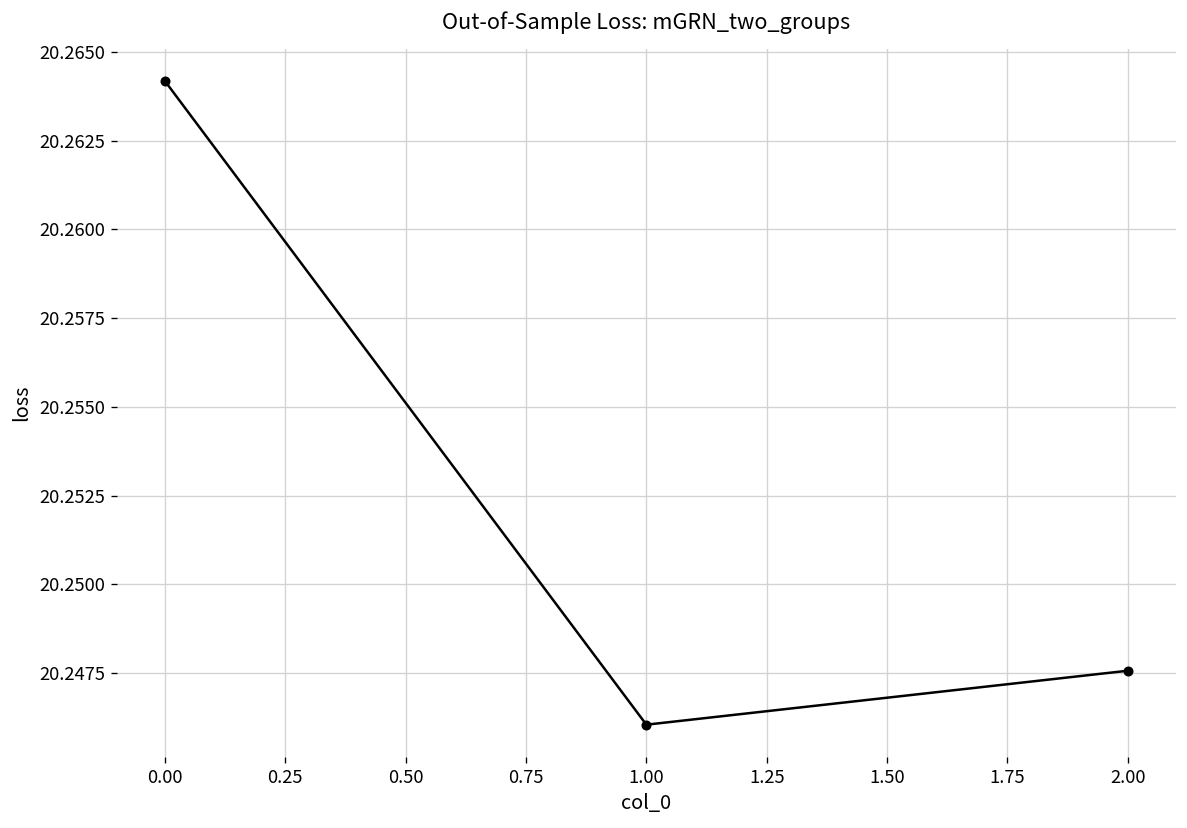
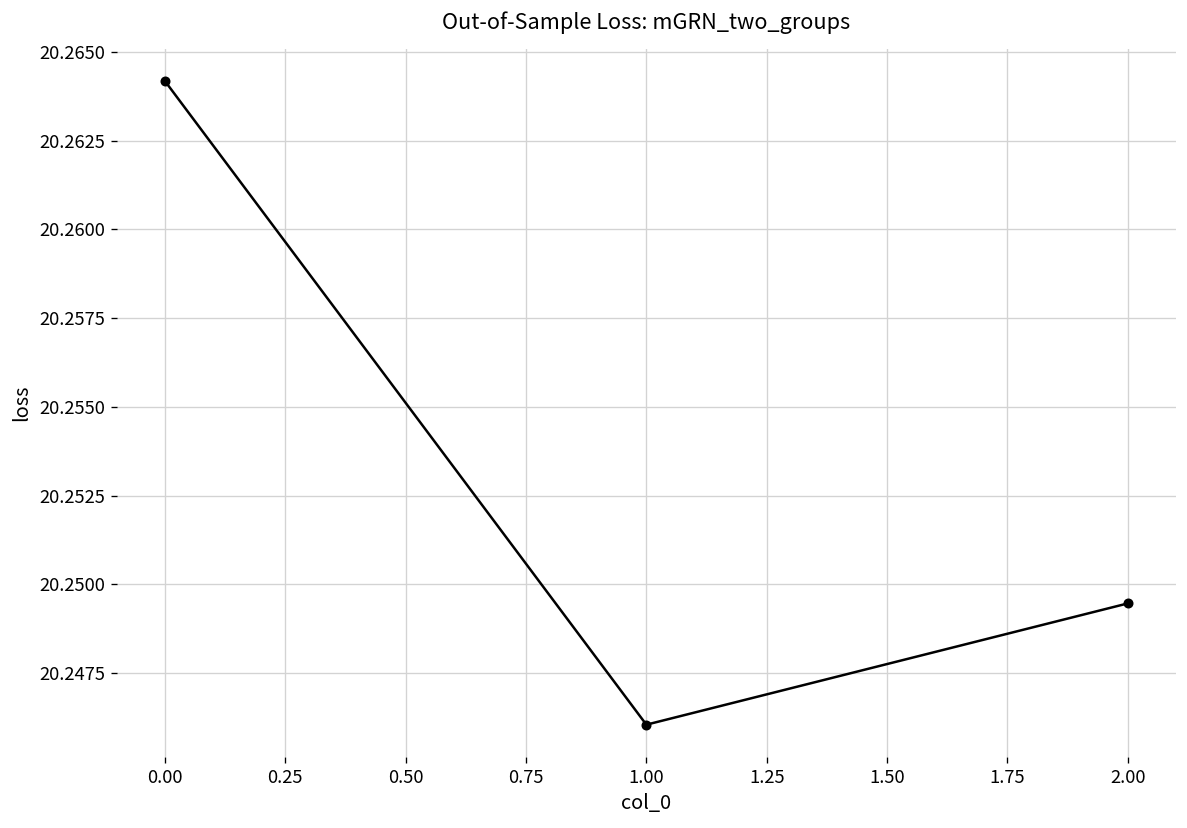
2.00: 20.2476 -> 20.2495
